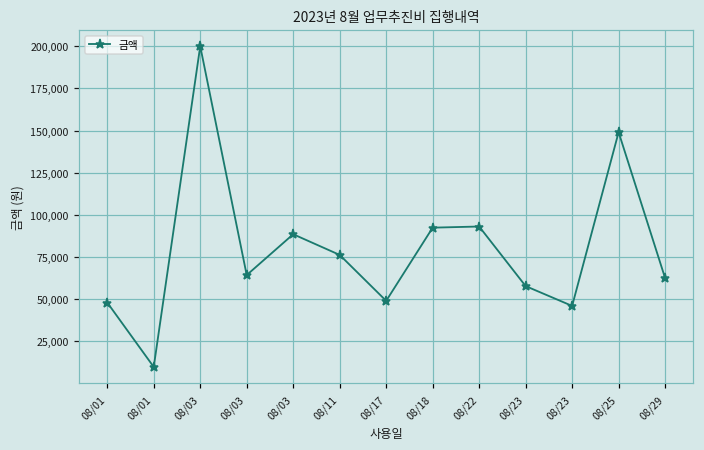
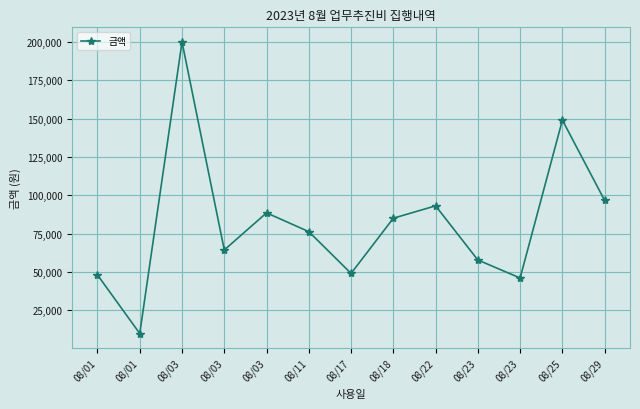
08/18: 92,000 -> 85,000
08/29: 63,000 -> 97,000
